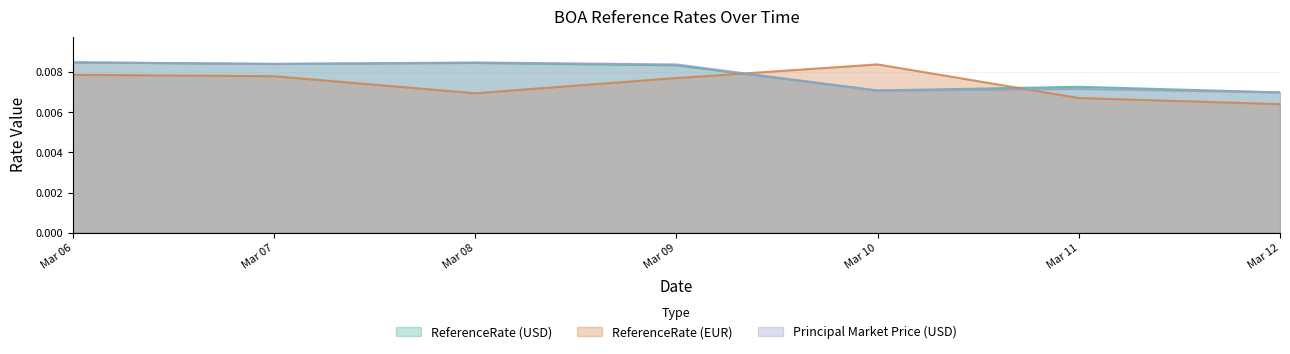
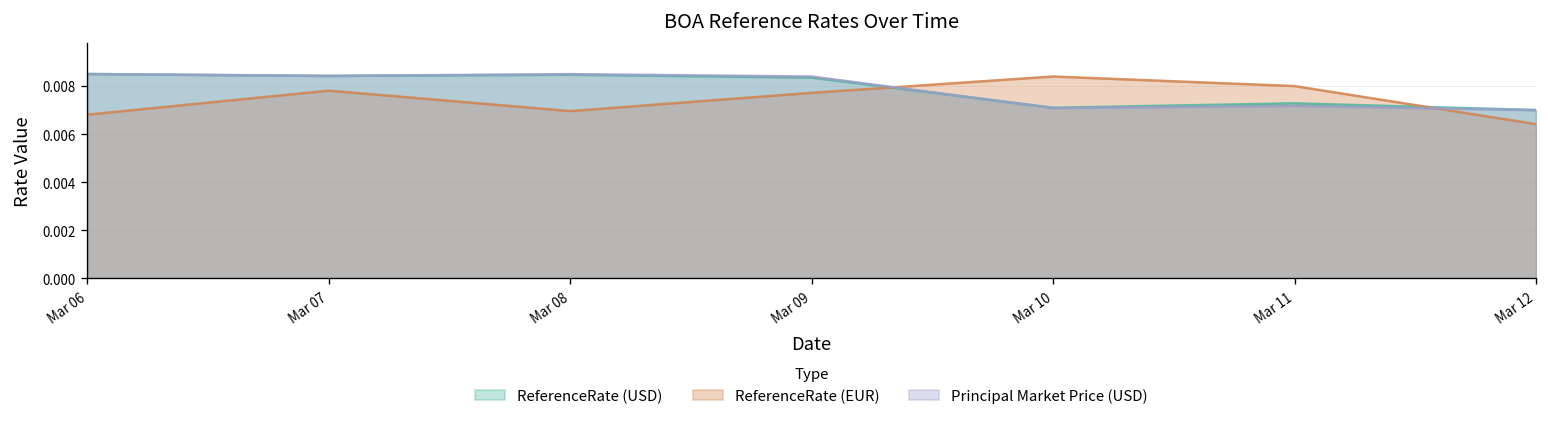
ReferenceRate (EUR), Mar 06: 0.0079 -> 0.0068
ReferenceRate (EUR), Mar 11: 0.0067 -> 0.0080
